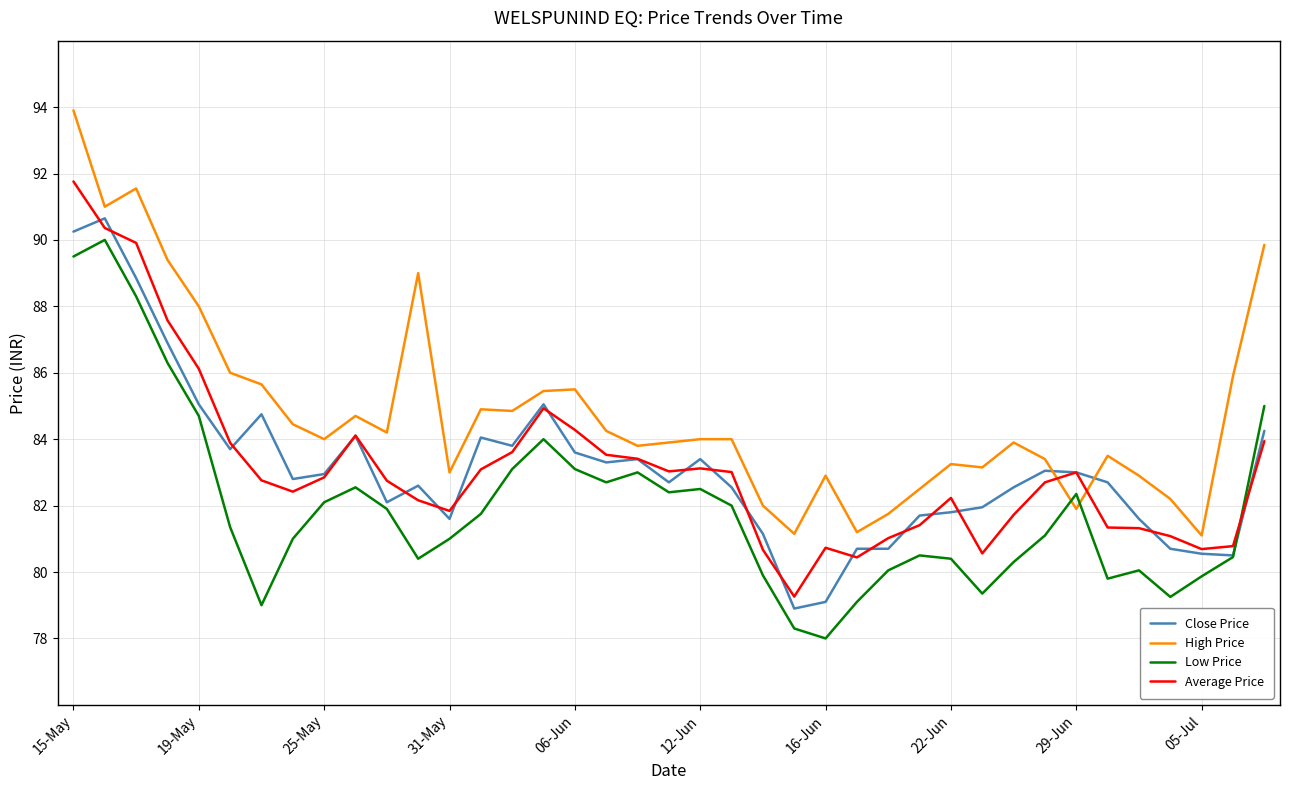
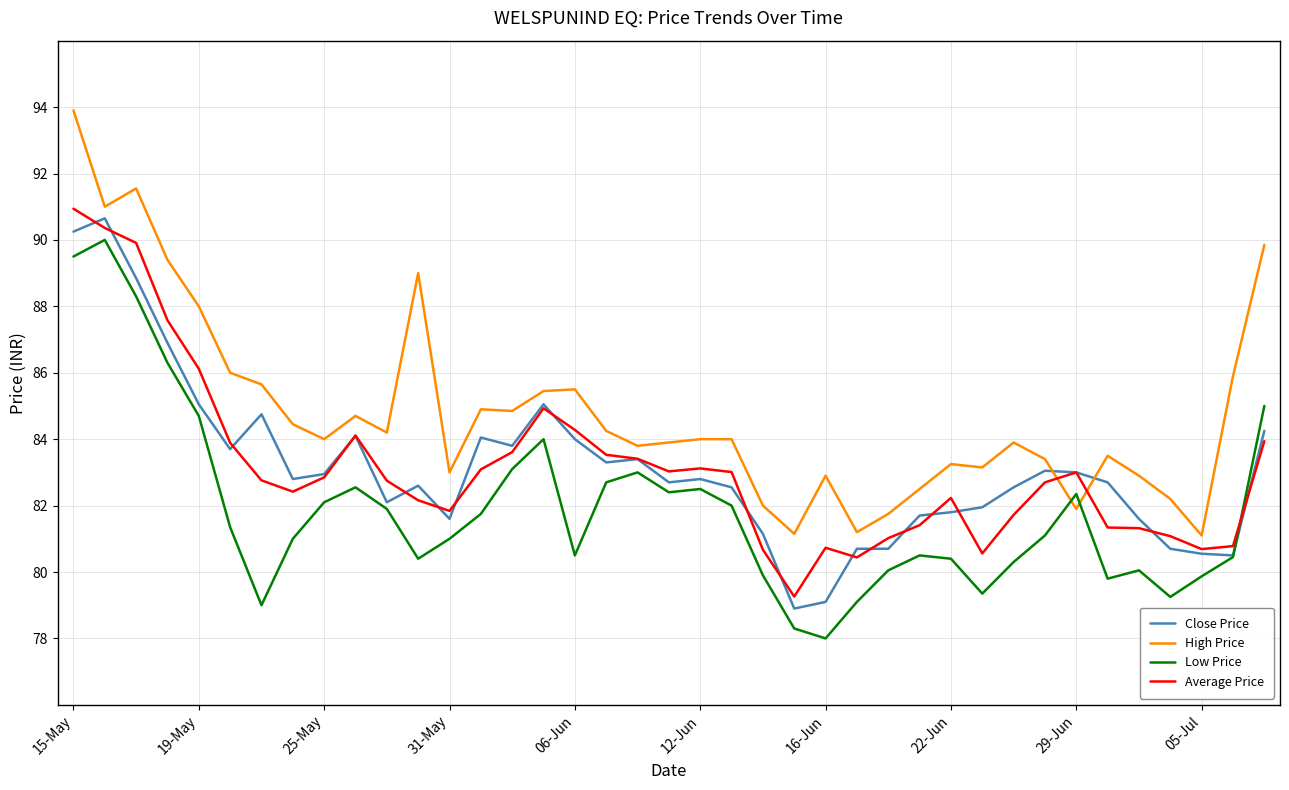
Average Price, 15-May: 91.8 -> 90.9
Close Price, 06-Jun: 83.6 -> 84.0
Low Price, 06-Jun: 83.1 -> 80.5
Close Price, 12-Jun: 83.4 -> 82.8
